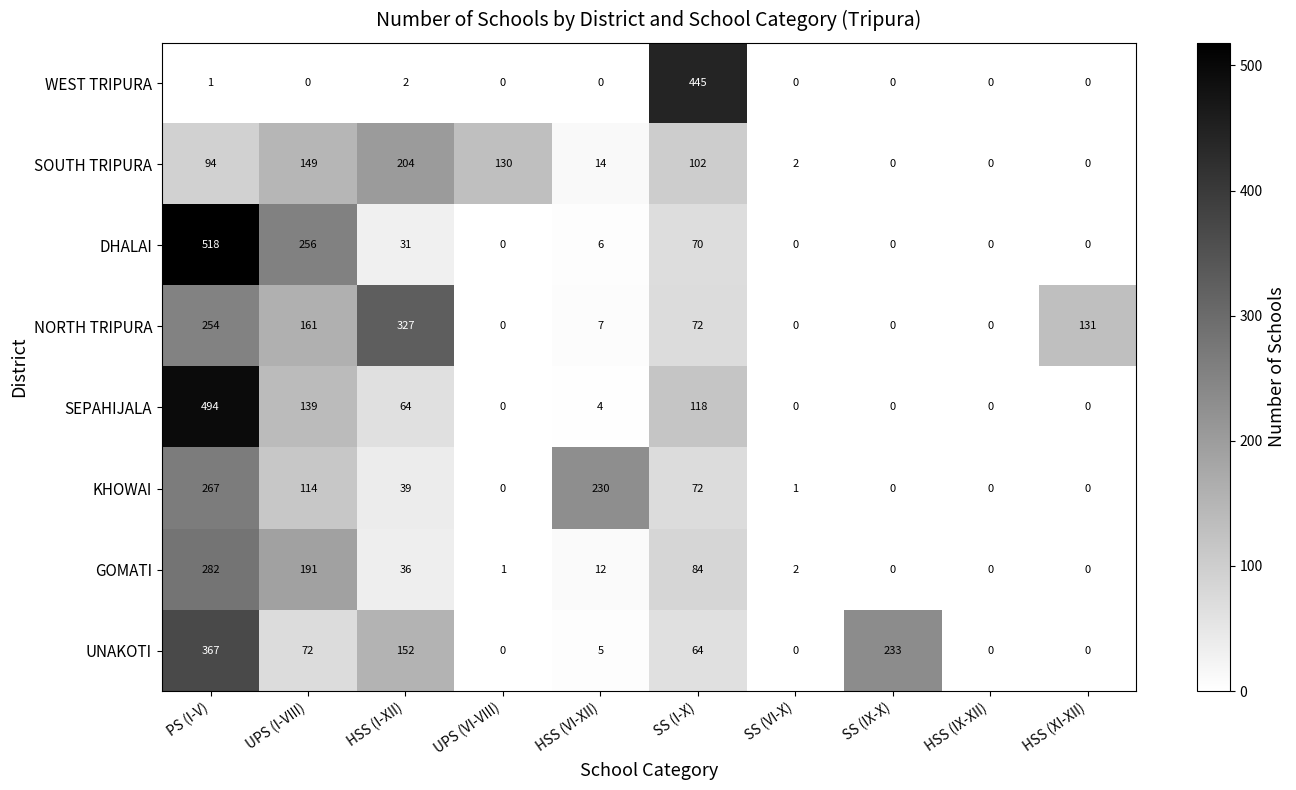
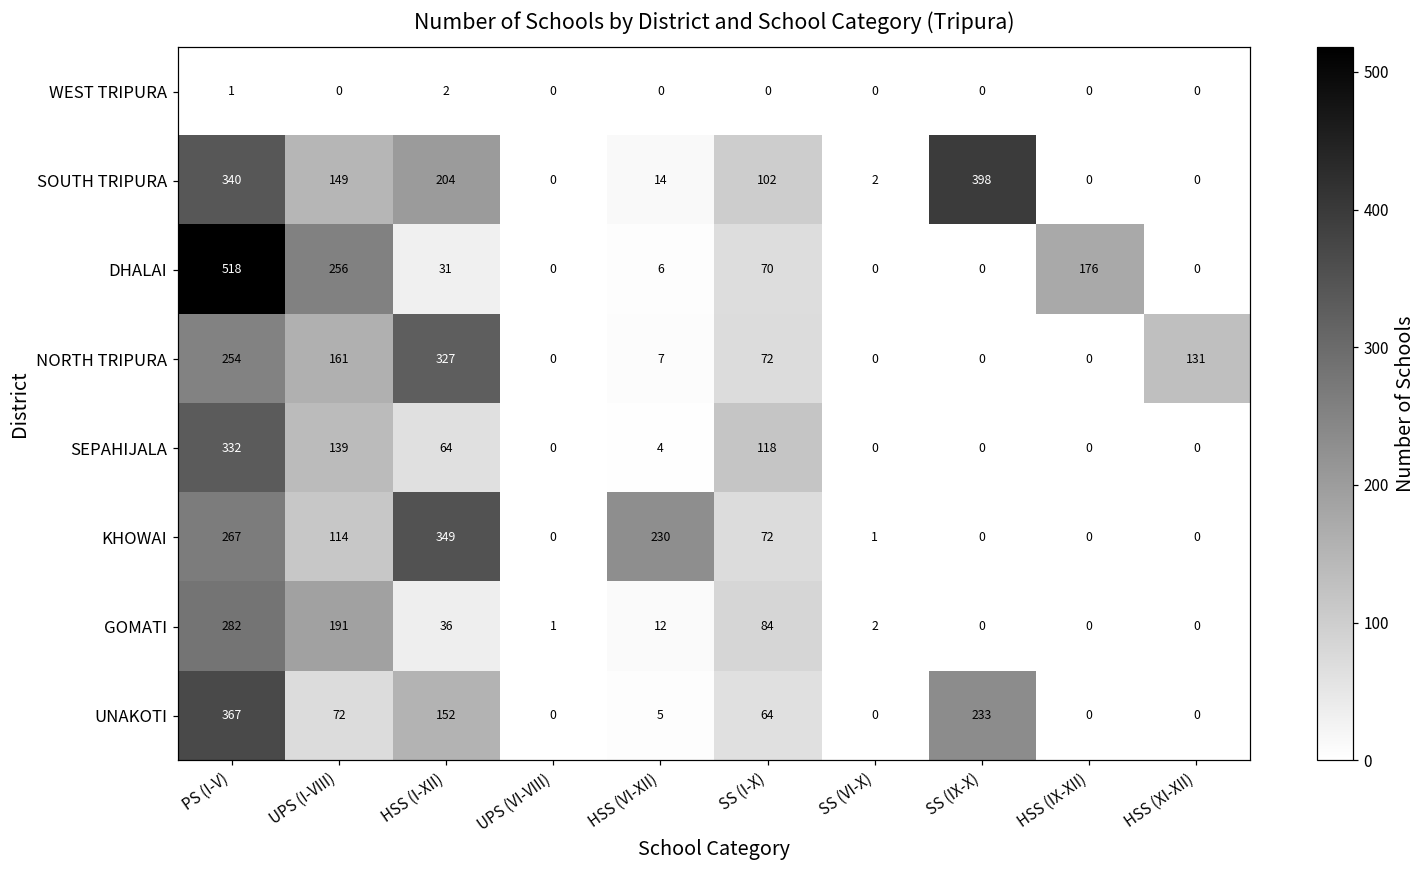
WEST TRIPURA, SS (I-X): 445 -> 0
SOUTH TRIPURA, PS (I-V): 94 -> 340
SOUTH TRIPURA, UPS (VI-VIII): 130 -> 0
SOUTH TRIPURA, SS (IX-X): 0 -> 398
DHALAI, HSS (IX-XII): 0 -> 176
SEPAHIJALA, PS (I-V): 494 -> 332
KHOWAI, HSS (I-XII): 39 -> 349
